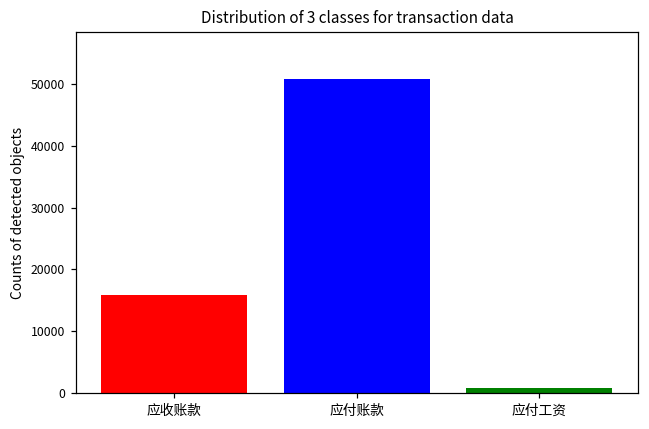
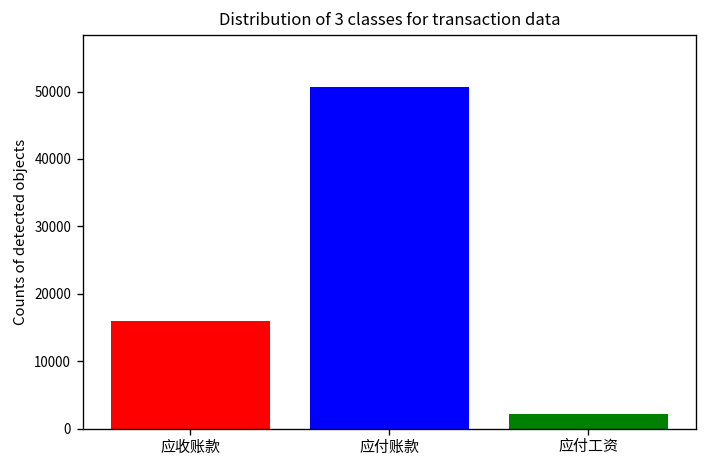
应付工资: 1000 -> 2000
